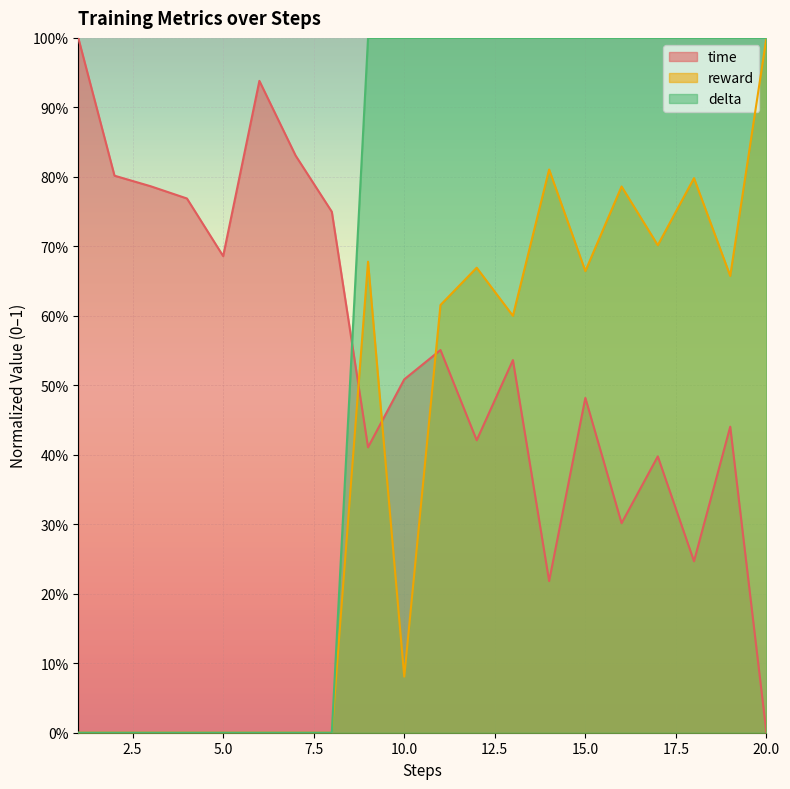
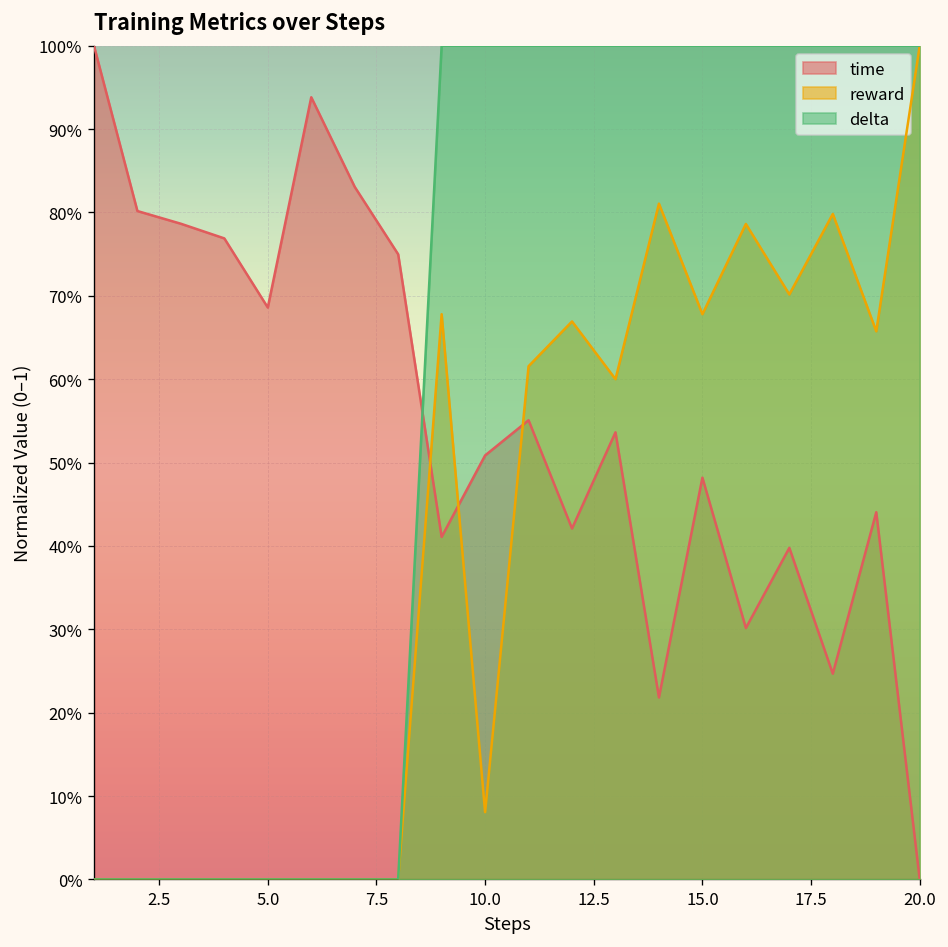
reward, 15.0: 66% -> 68%
